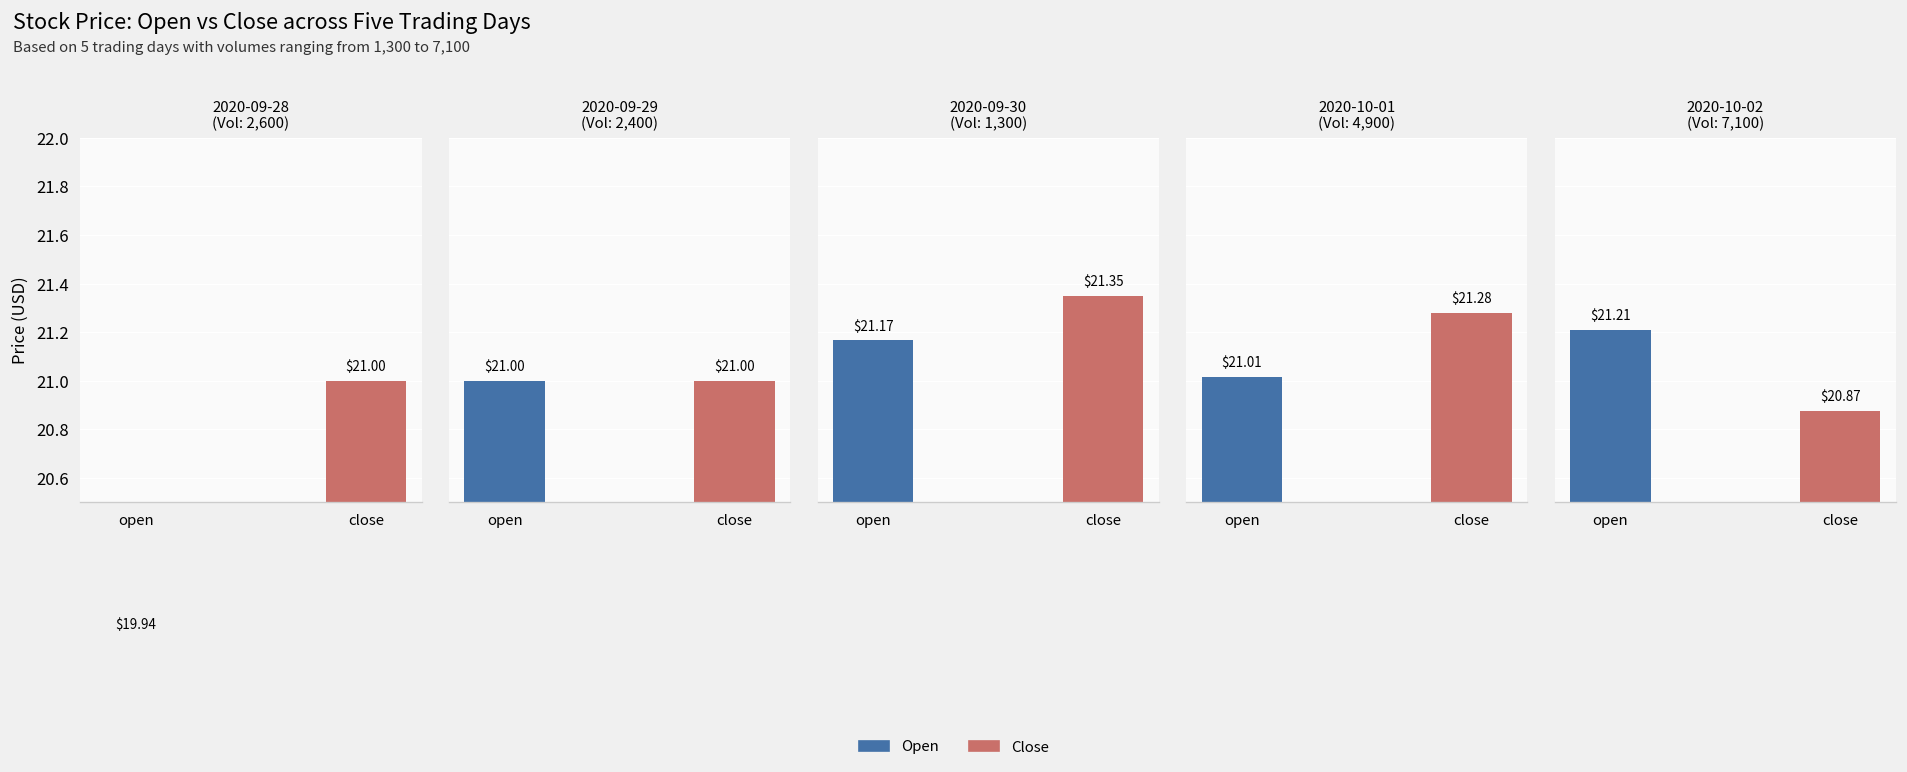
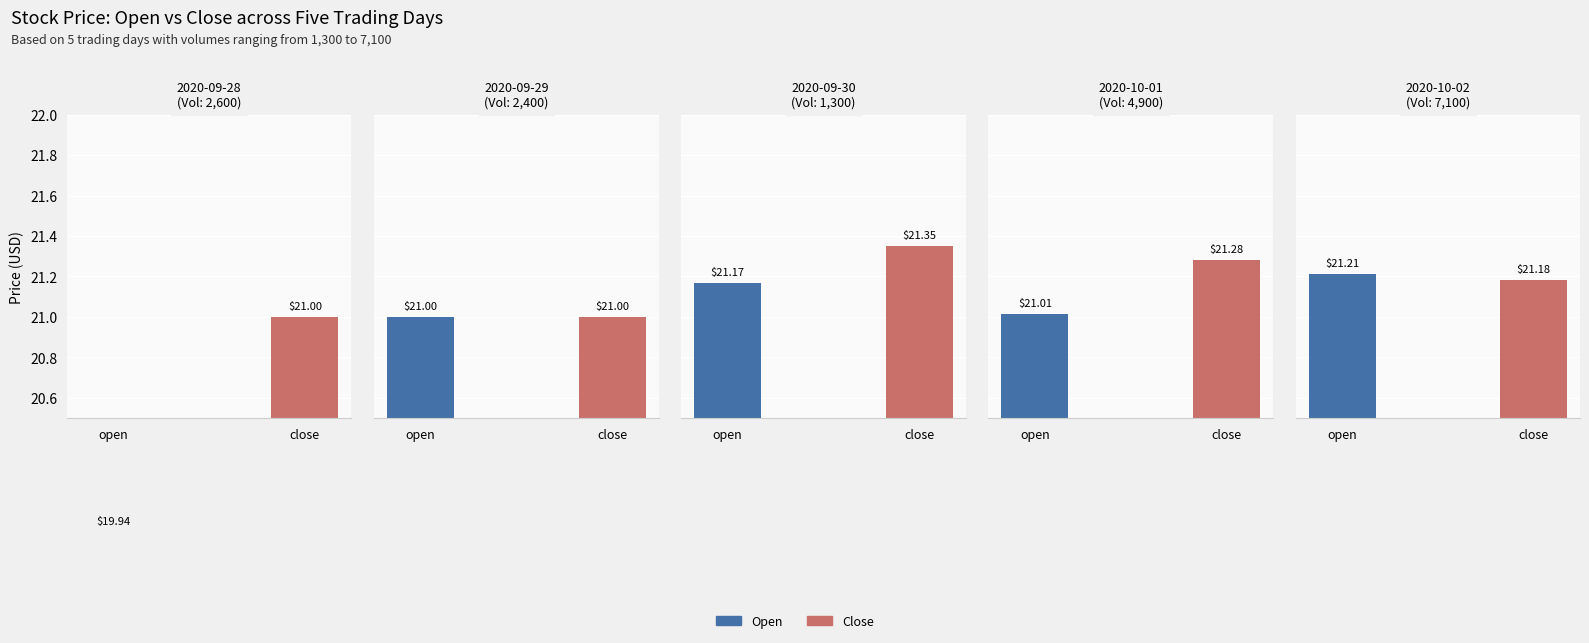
2020-10-02 (Vol: 7,100), close: $20.87 -> $21.18
